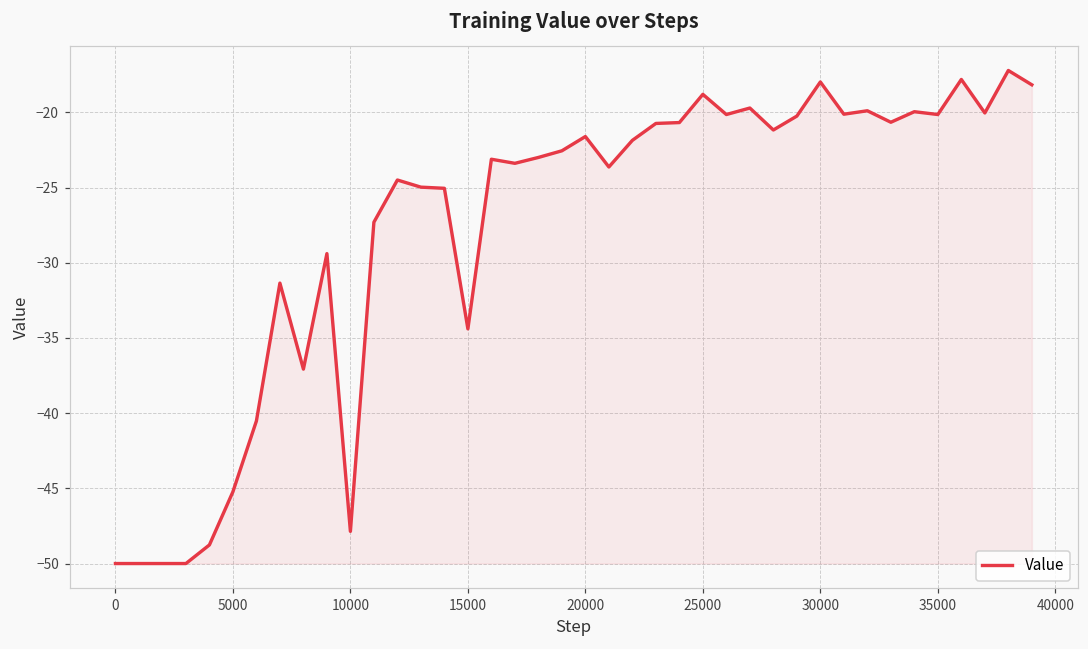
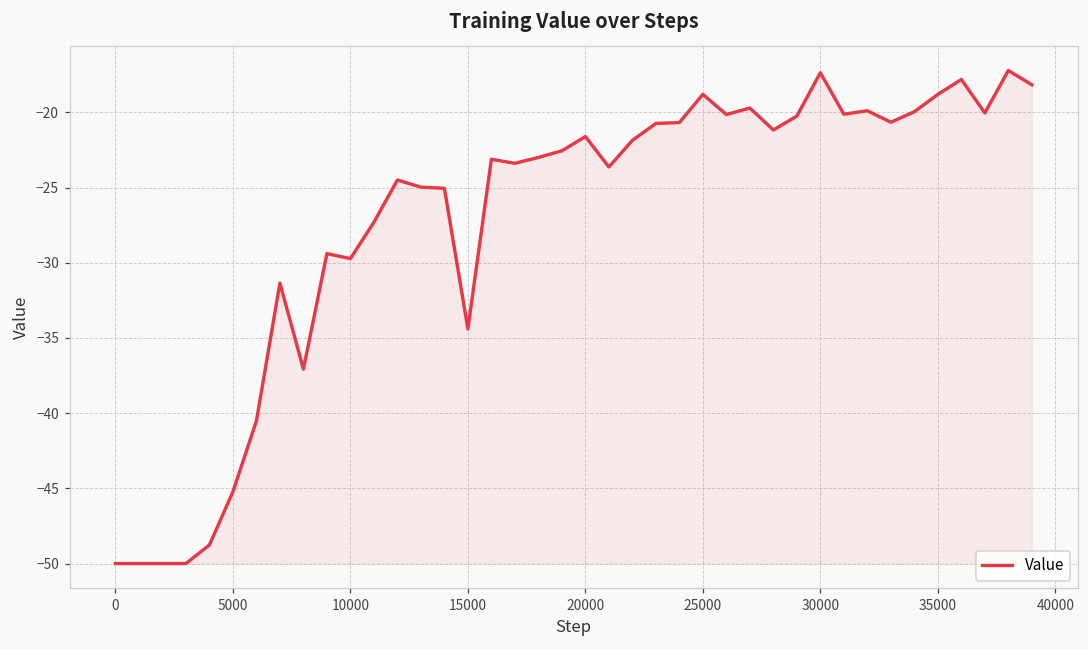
10000: -47.9 -> -29.7
30000: -18.0 -> -17.4
35000: -20.1 -> -18.8
